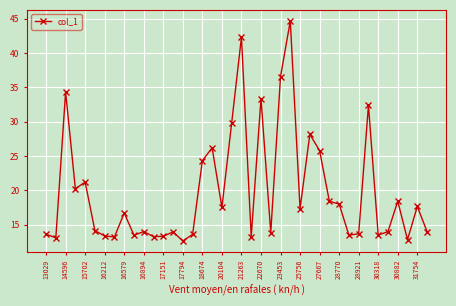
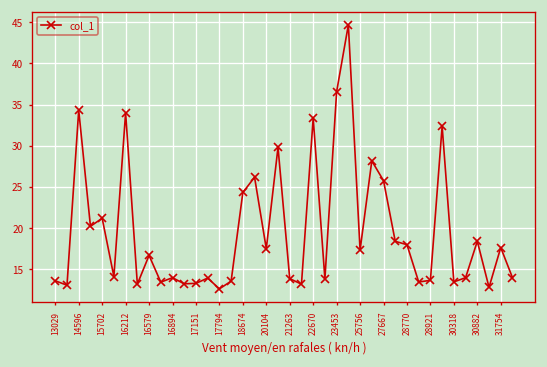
16212: 13 -> 34
21263: 42 -> 14
